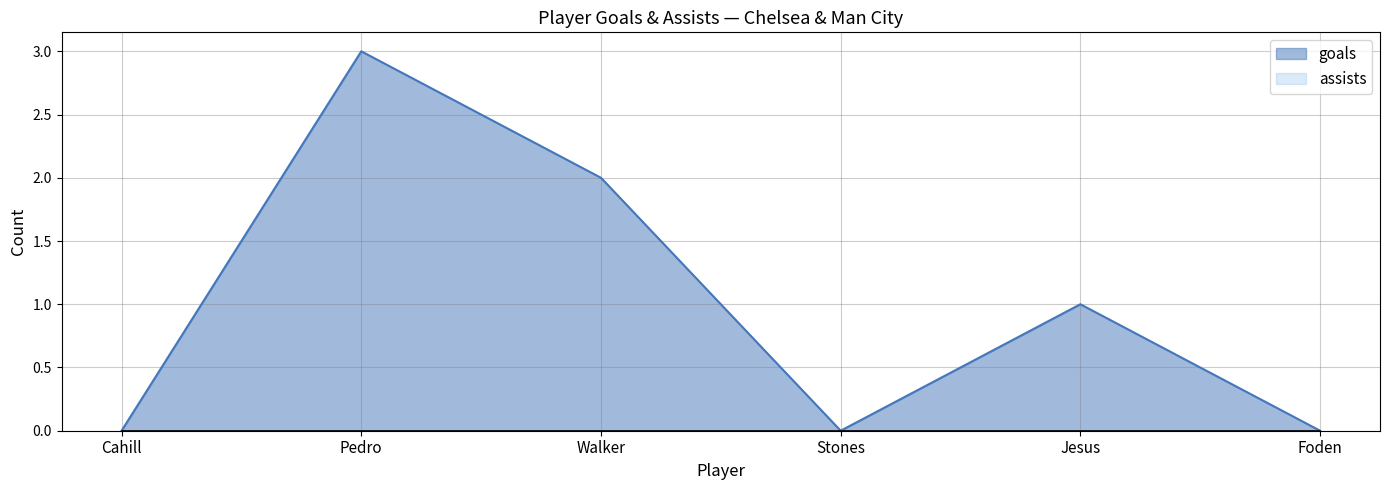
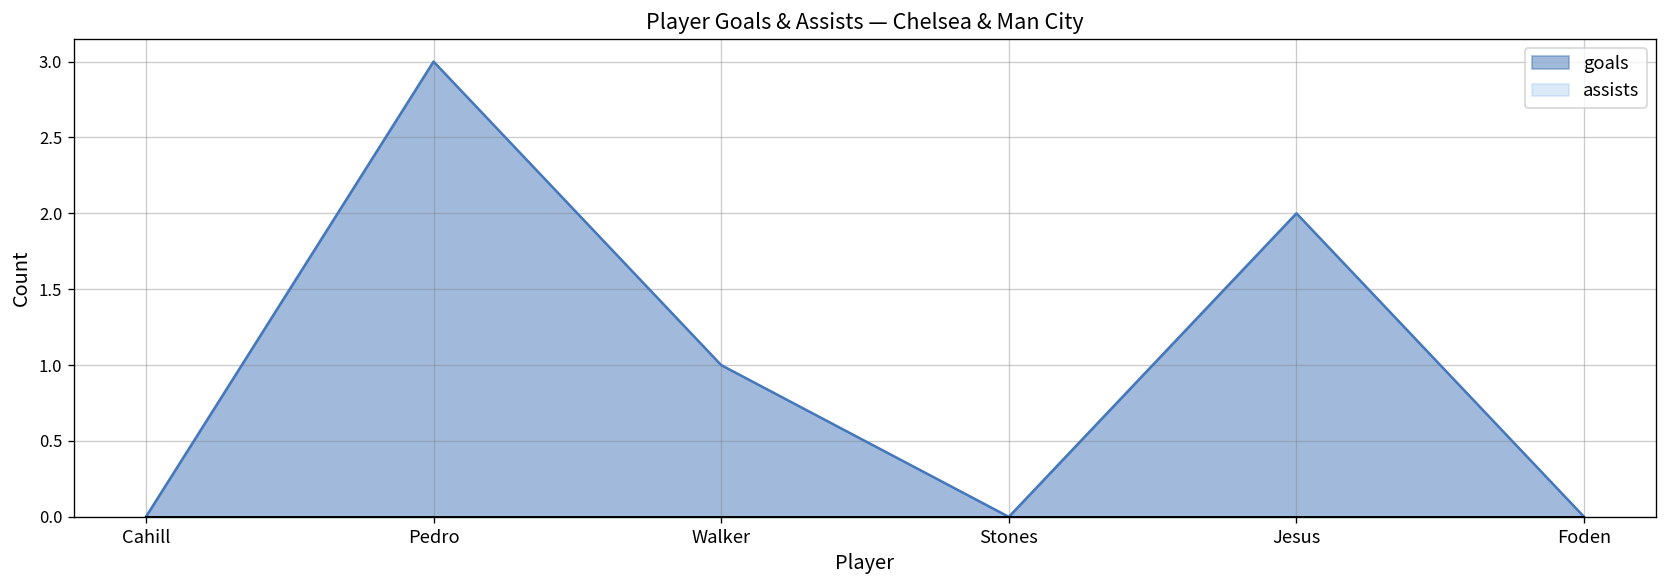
goals, Walker: 2 -> 1
goals, Jesus: 1 -> 2
